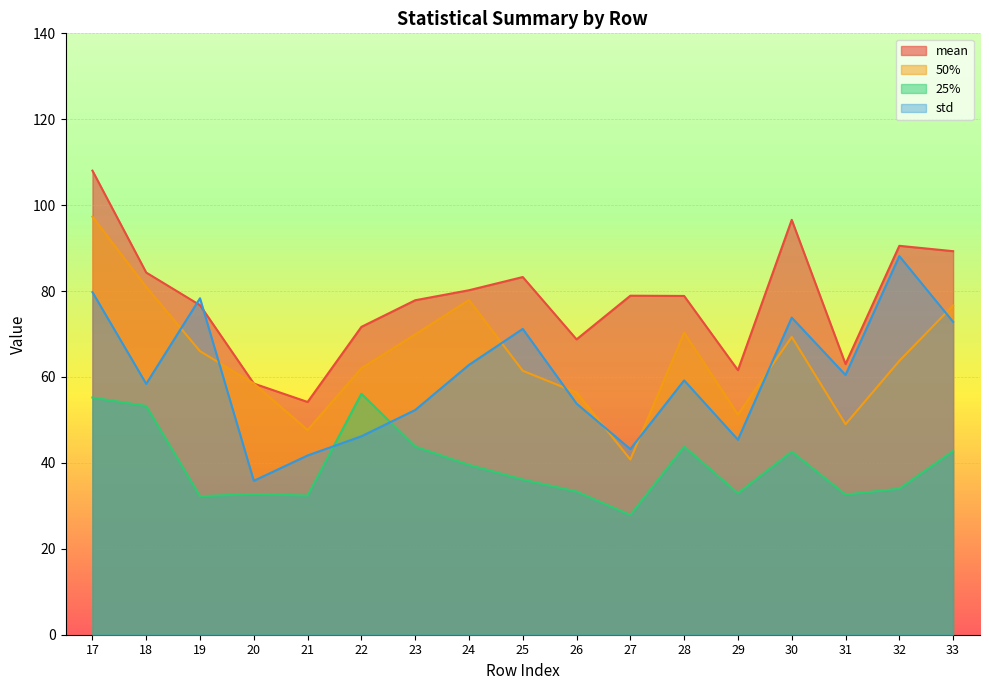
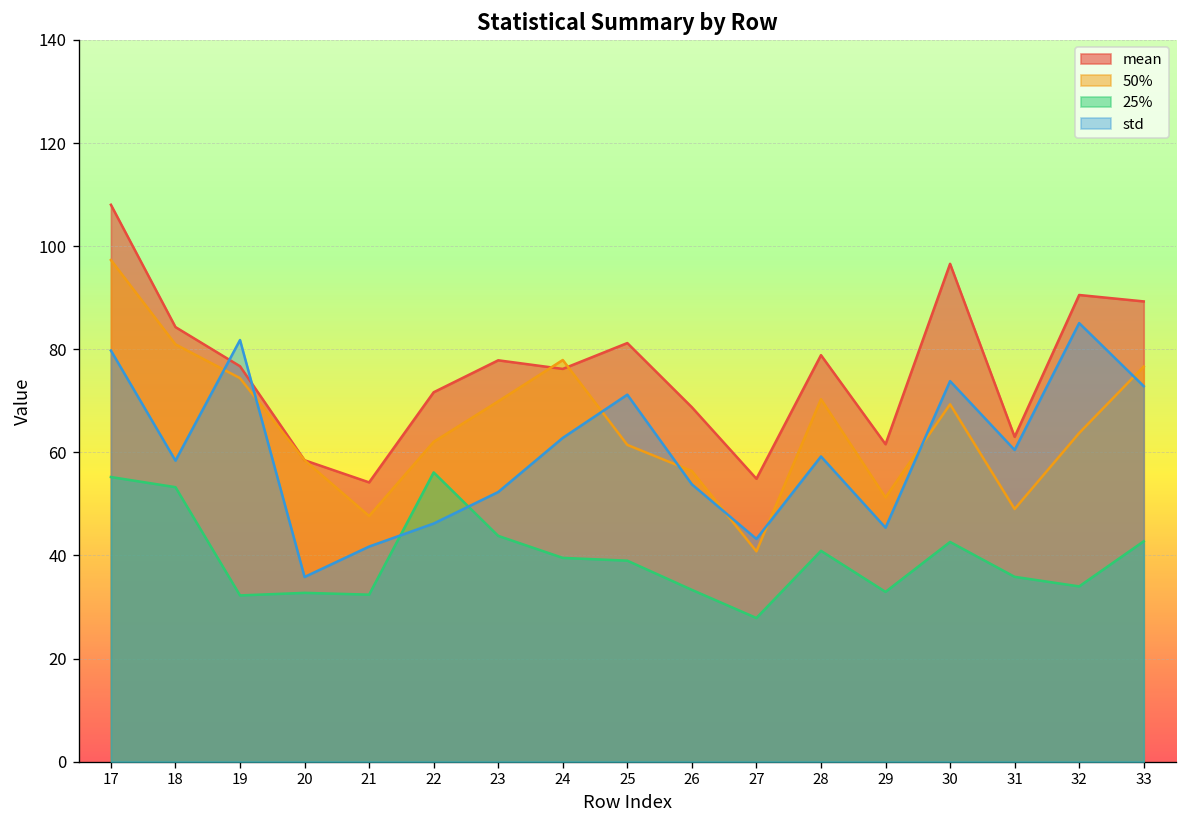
50%, 19: 66 -> 74
std, 19: 78 -> 82
mean, 24: 80 -> 76
mean, 25: 83 -> 81
25%, 25: 36 -> 39
mean, 27: 79 -> 55
25%, 28: 44 -> 41
25%, 31: 33 -> 36
std, 32: 88 -> 85
